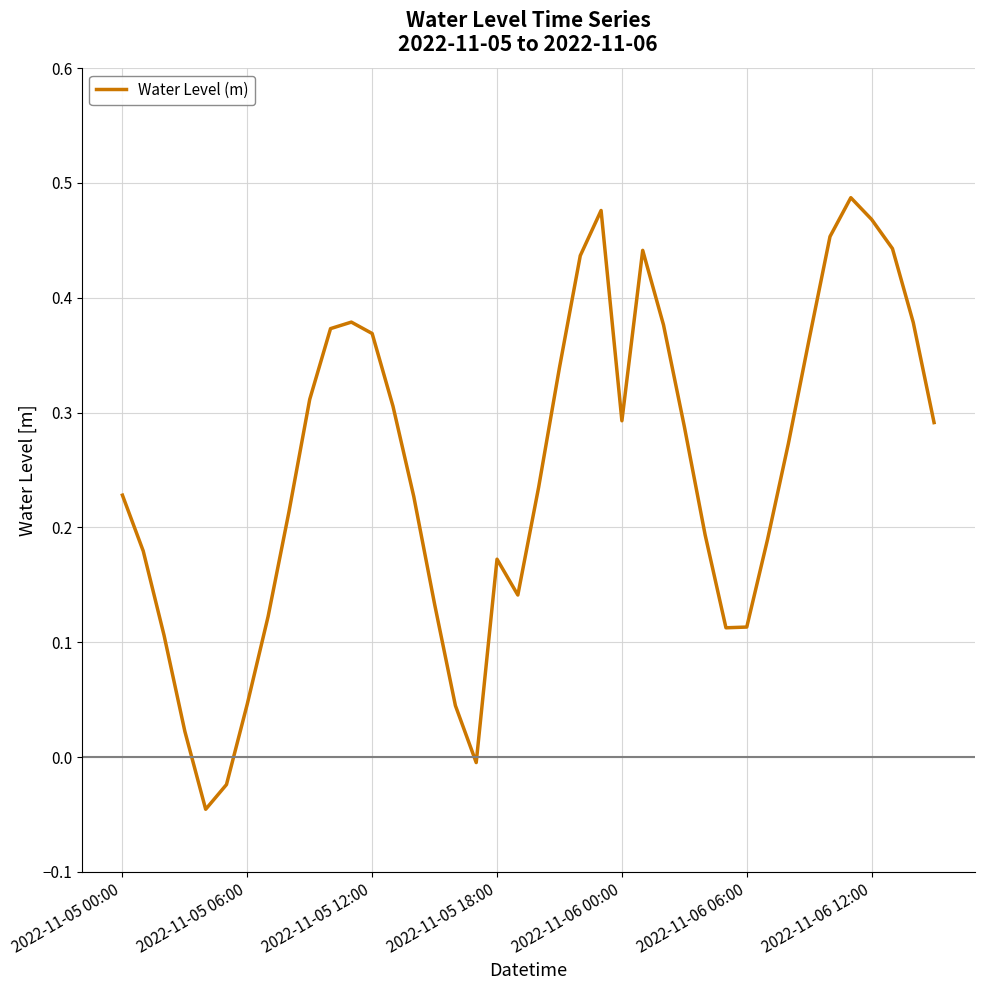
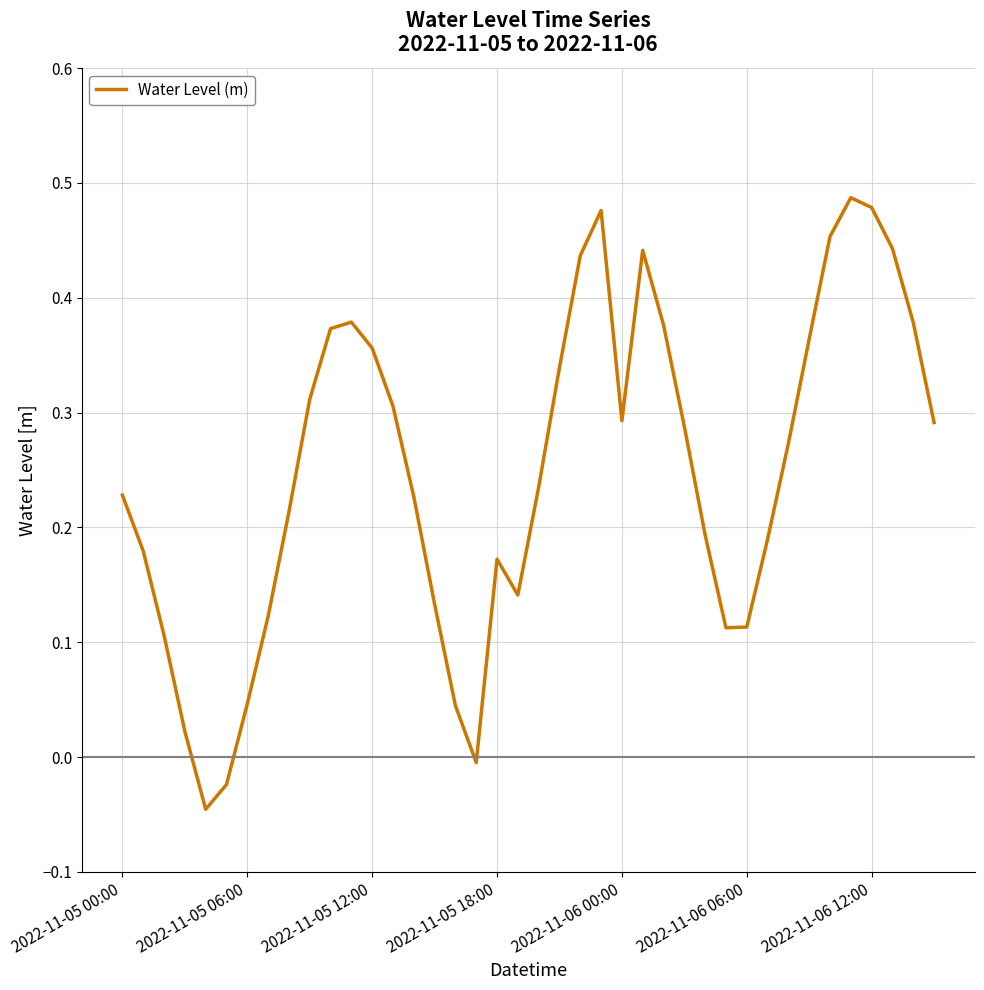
2022-11-05 12:00: 0.369 -> 0.356
2022-11-06 12:00: 0.468 -> 0.479
